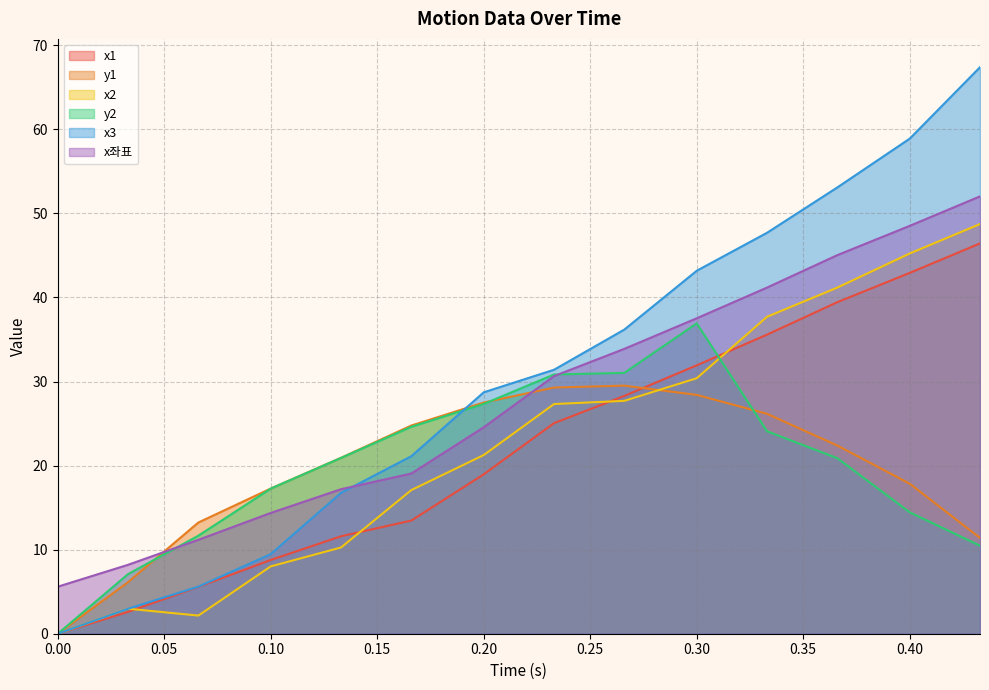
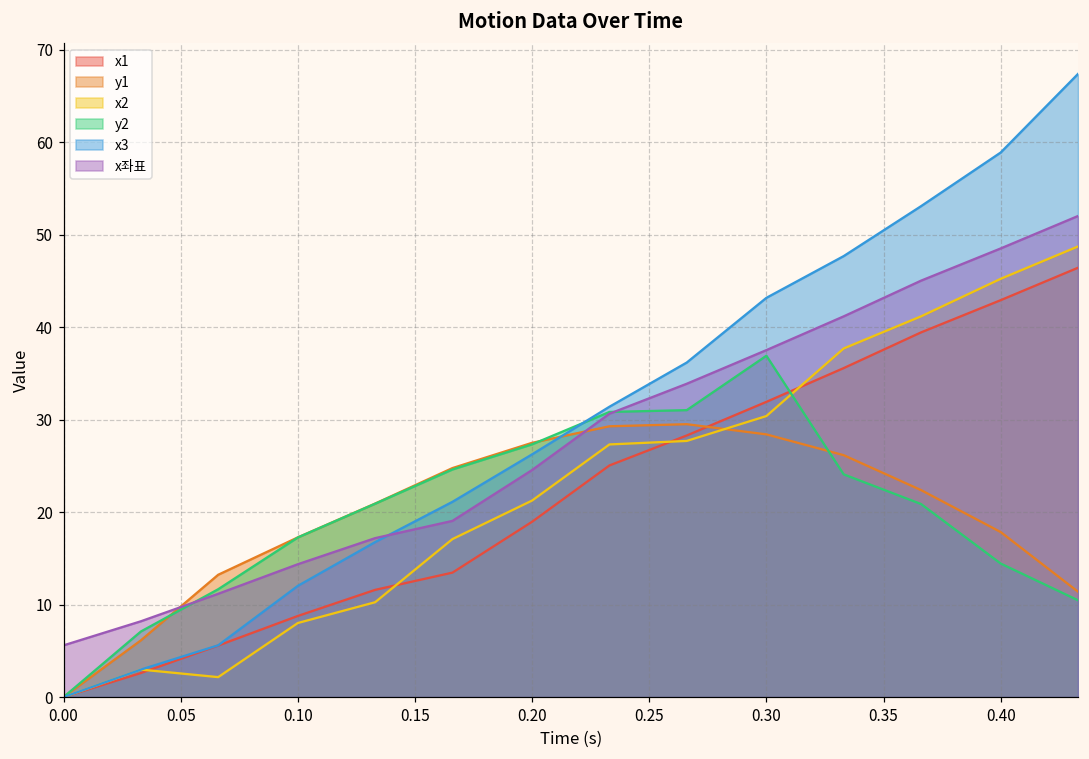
x3, 0.10: 9 -> 12
x3, 0.20: 29 -> 26
